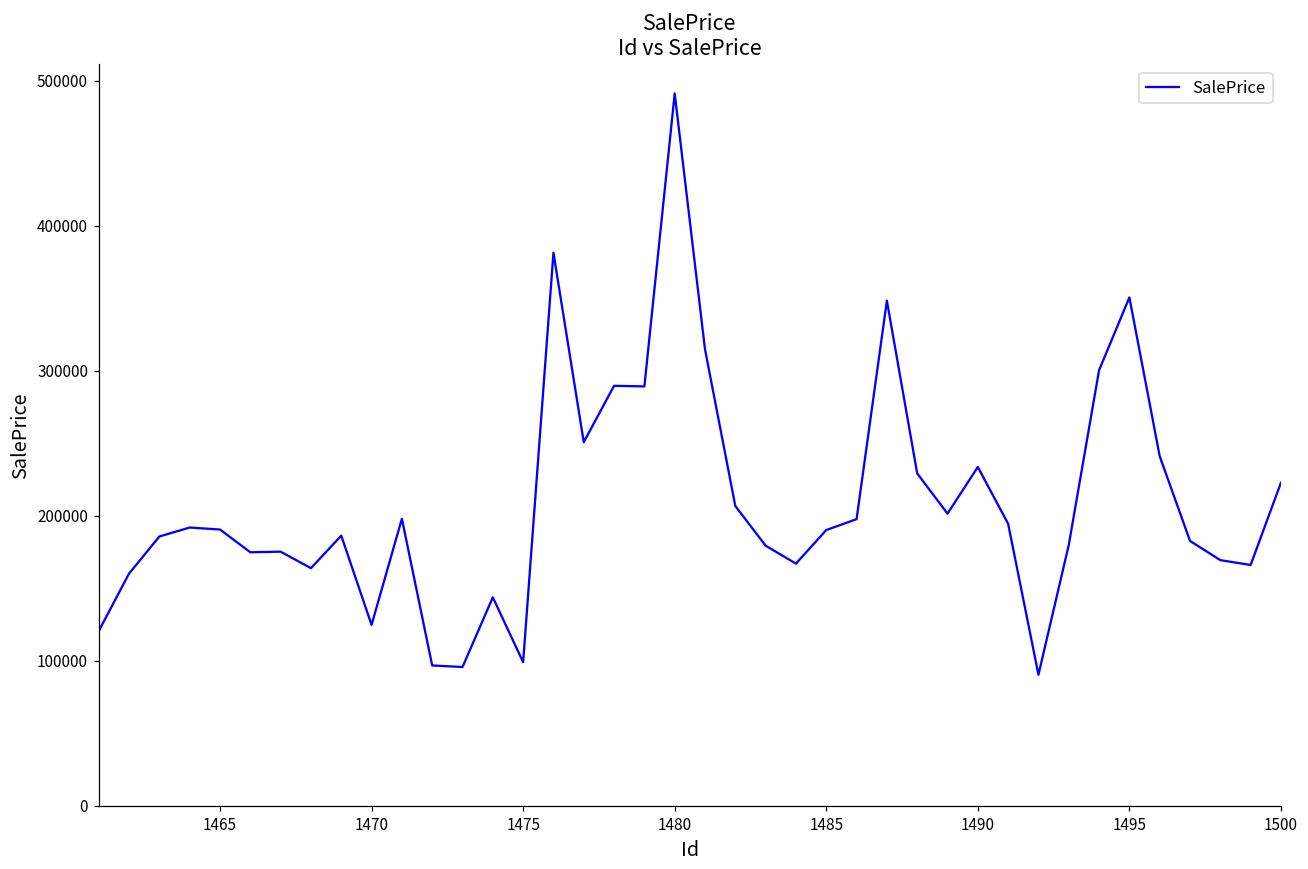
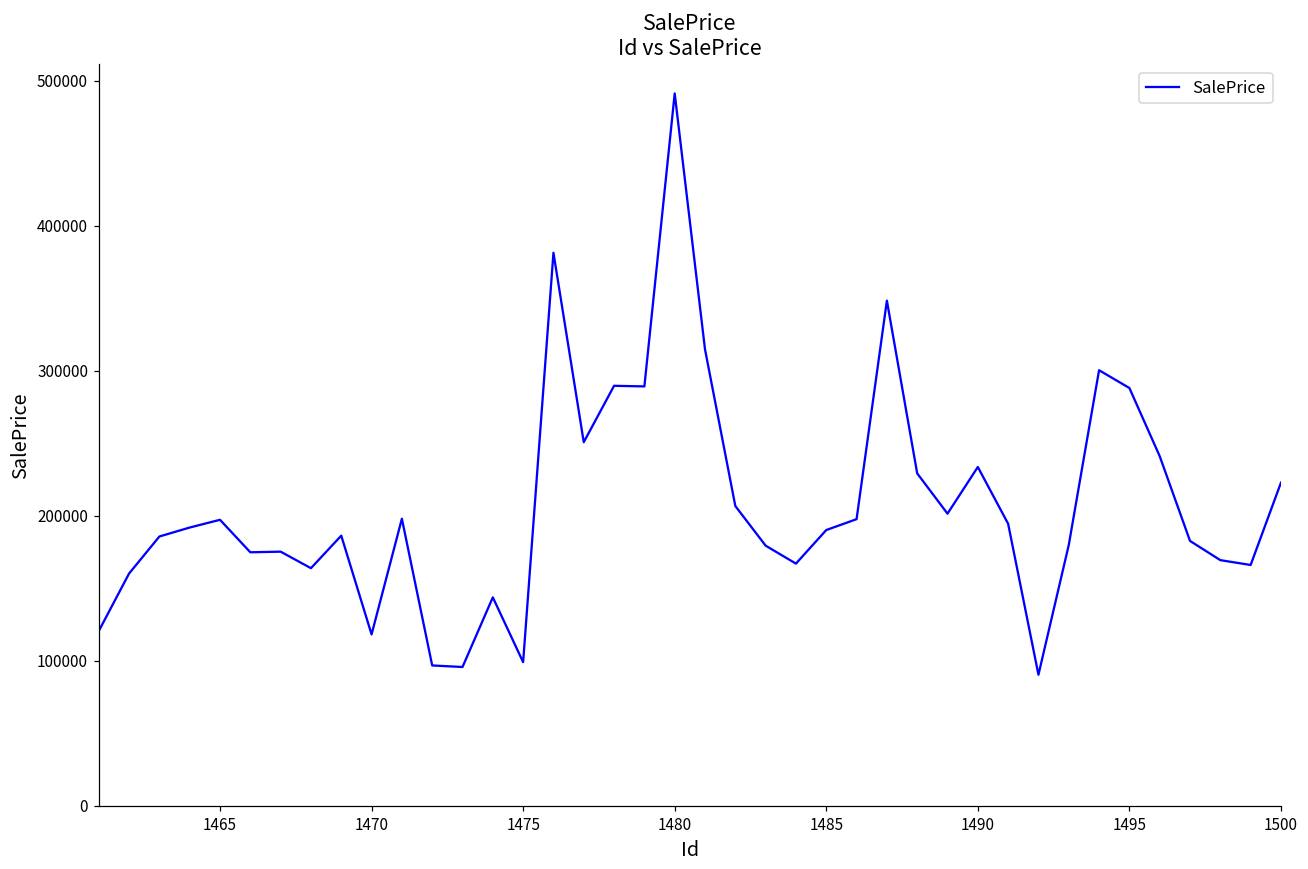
1465: 191000 -> 197000
1470: 125000 -> 118000
1495: 351000 -> 288000
